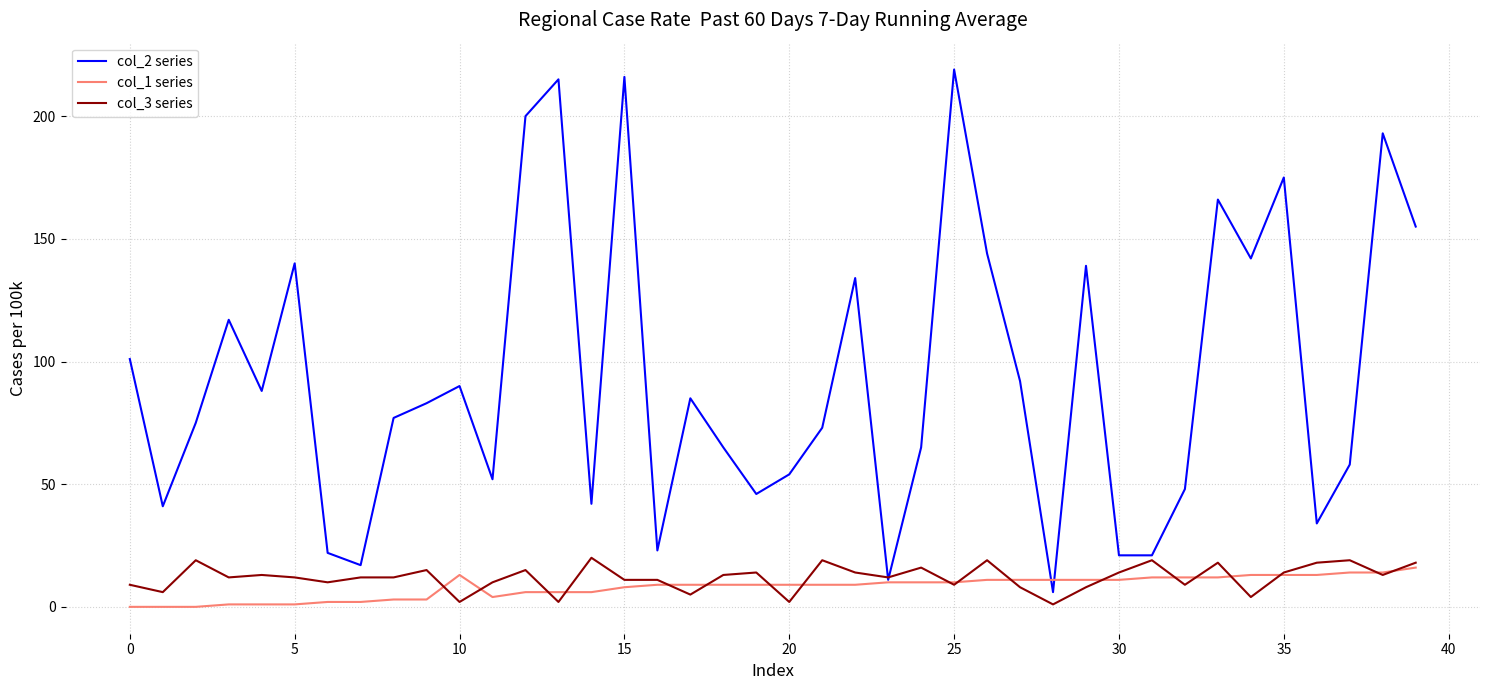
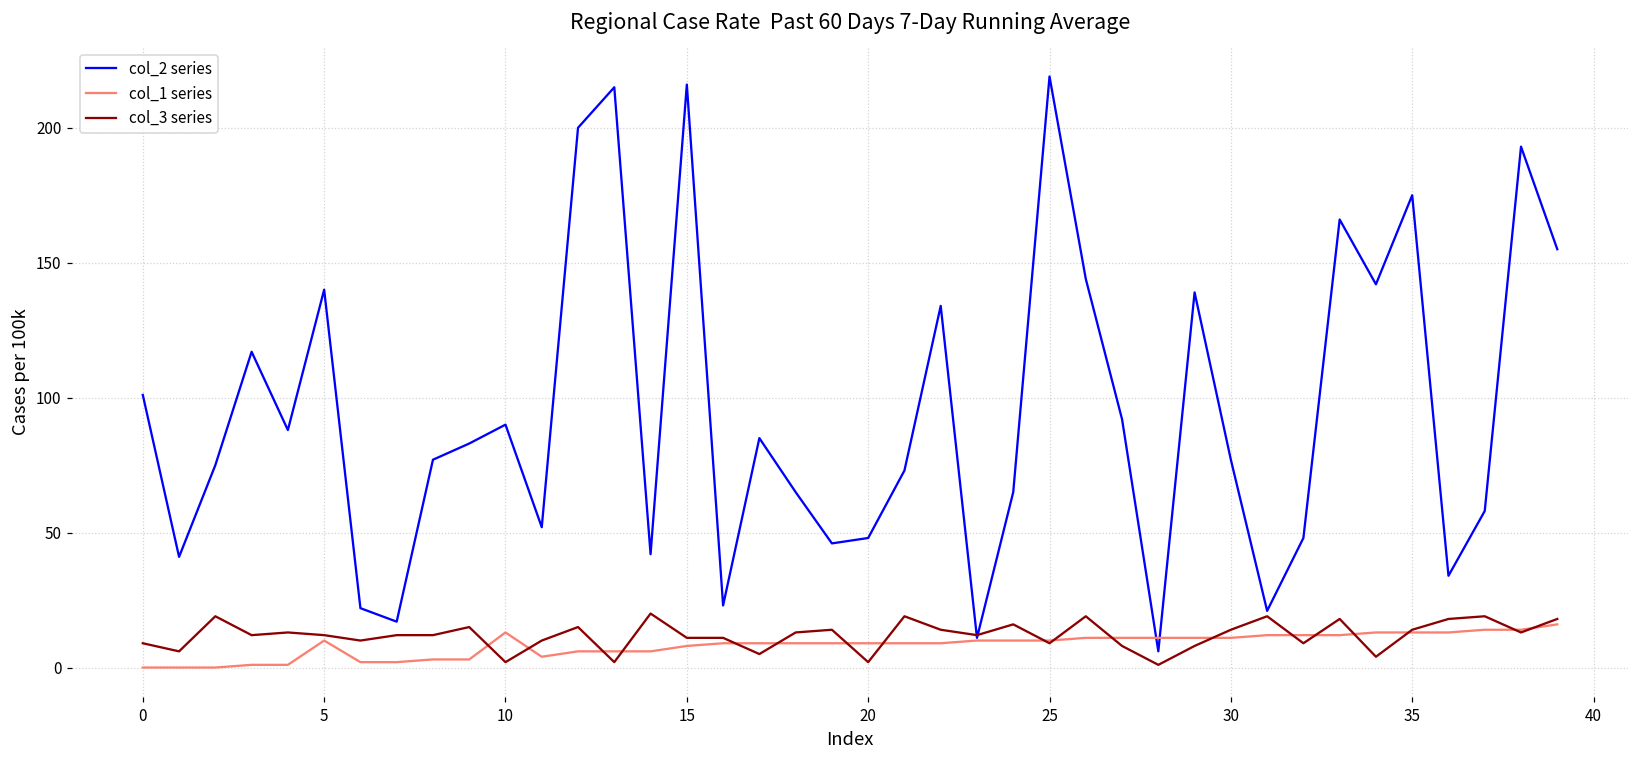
col_1 series, 5: 1 -> 10
col_2 series, 20: 54 -> 48
col_2 series, 30: 21 -> 77
